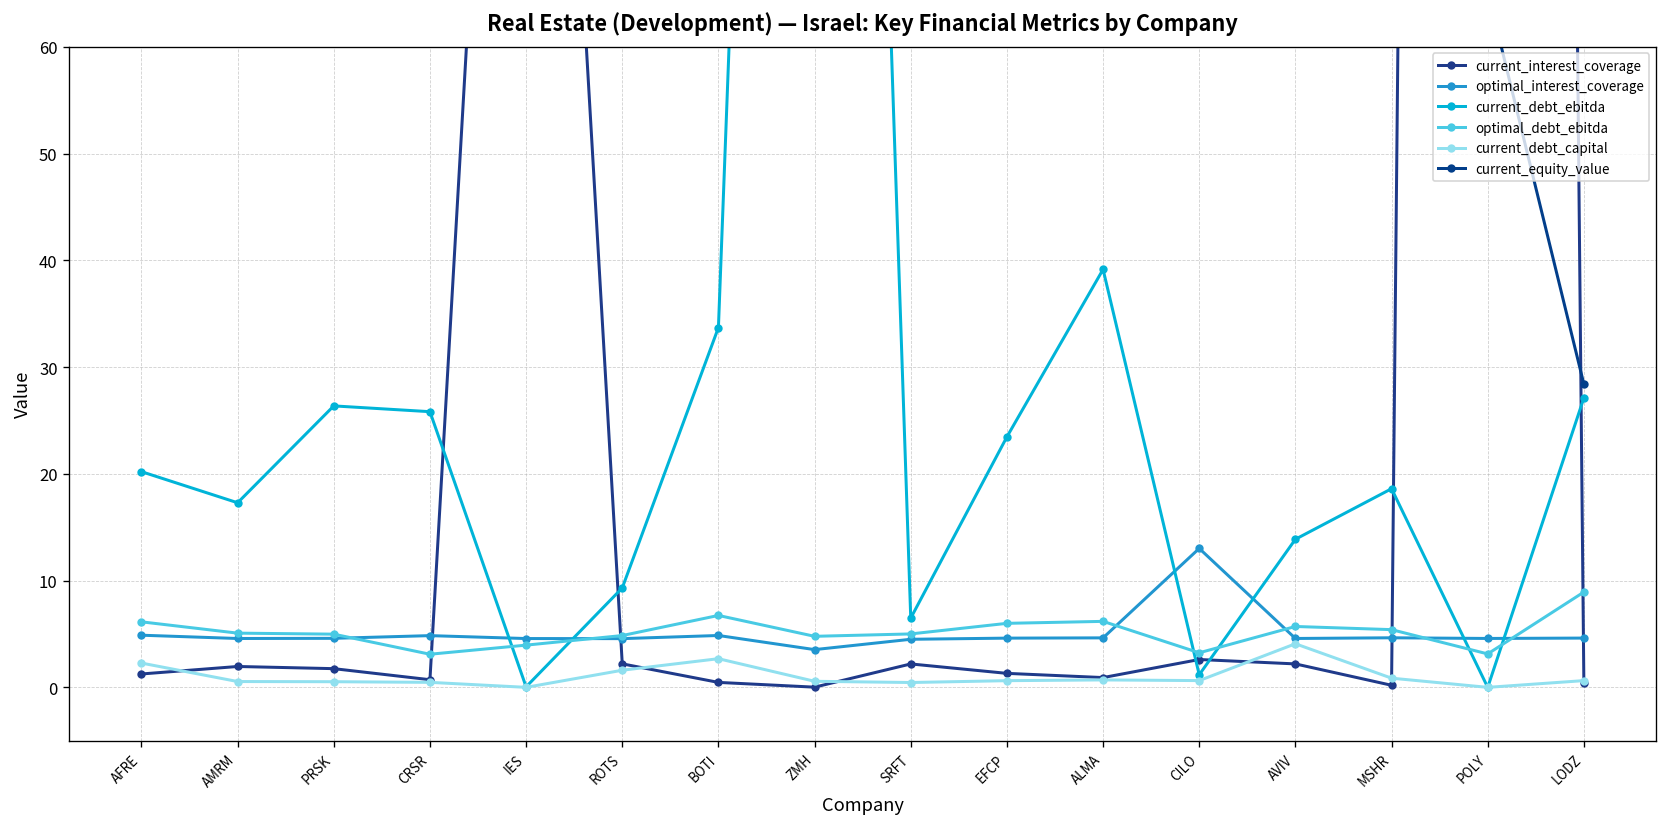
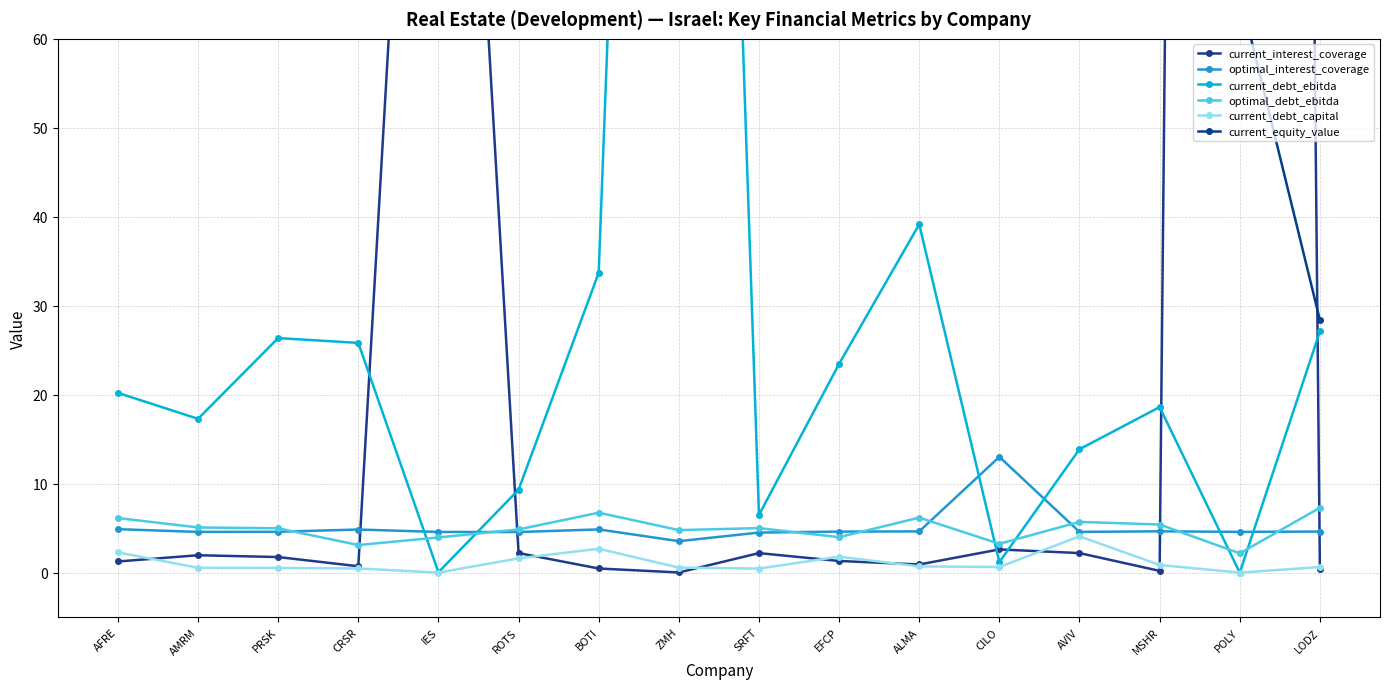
optimal_debt_ebitda, EFCP: 6 -> 4
current_debt_capital, EFCP: 1 -> 2
optimal_debt_ebitda, POLY: 3 -> 2
optimal_debt_ebitda, LODZ: 9 -> 7
